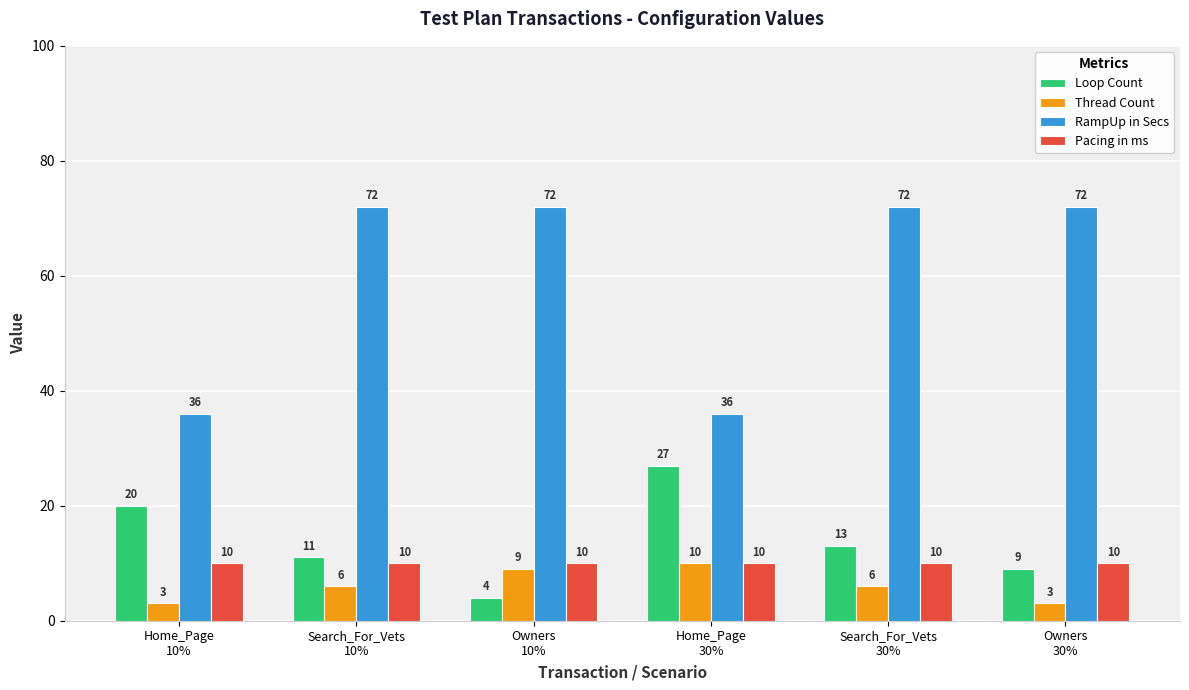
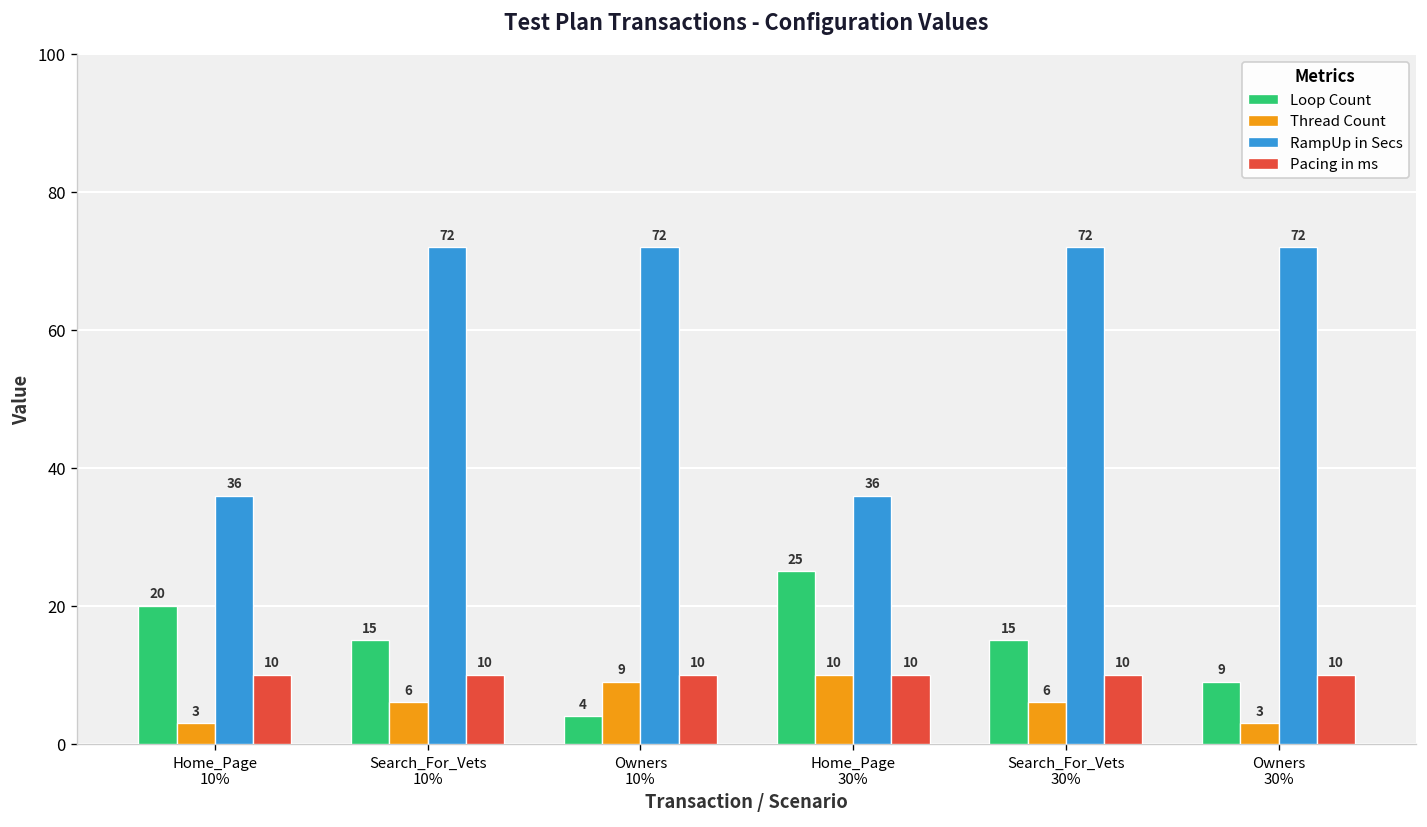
Loop Count, Search_For_Vets 10%: 11 -> 15
Loop Count, Home_Page 30%: 27 -> 25
Loop Count, Search_For_Vets 30%: 13 -> 15
